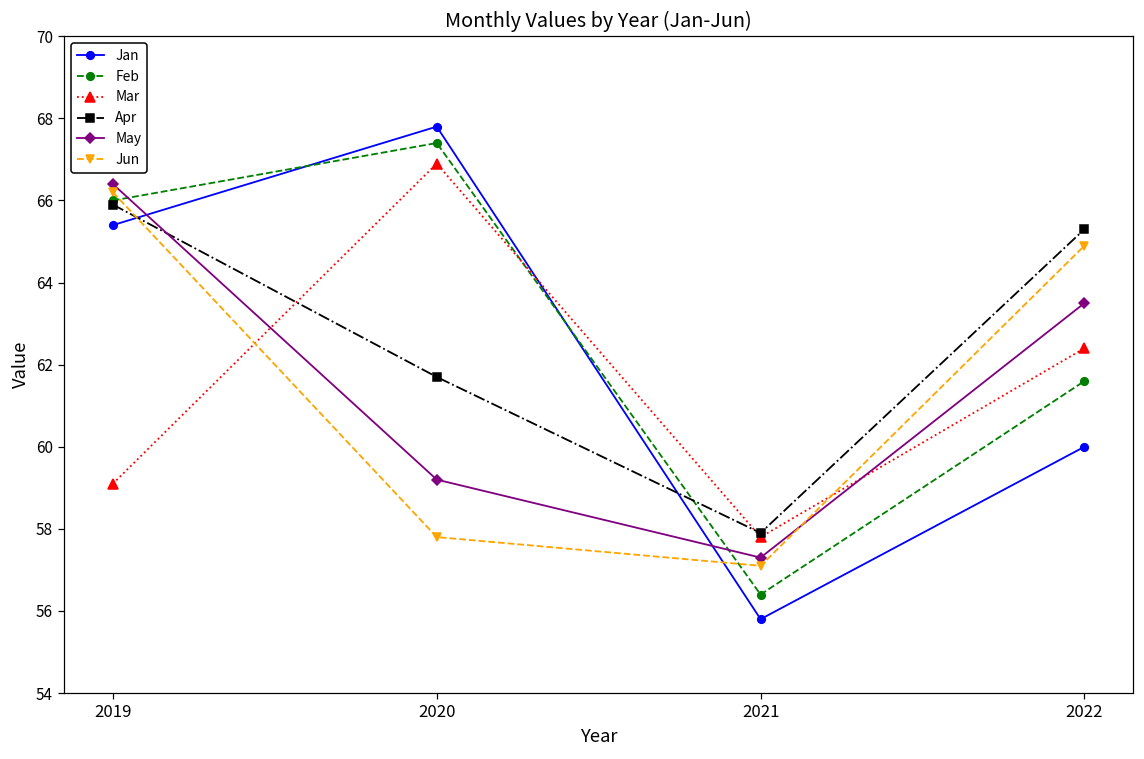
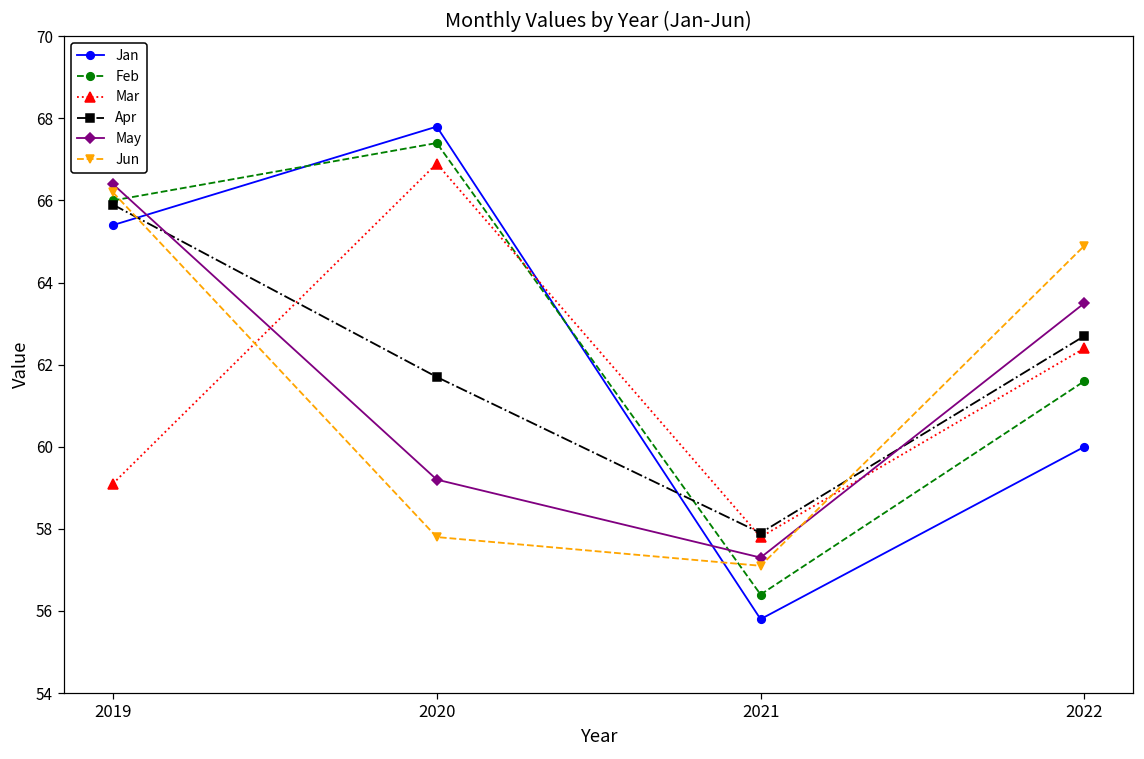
Apr, 2022: 65.3 -> 62.7
